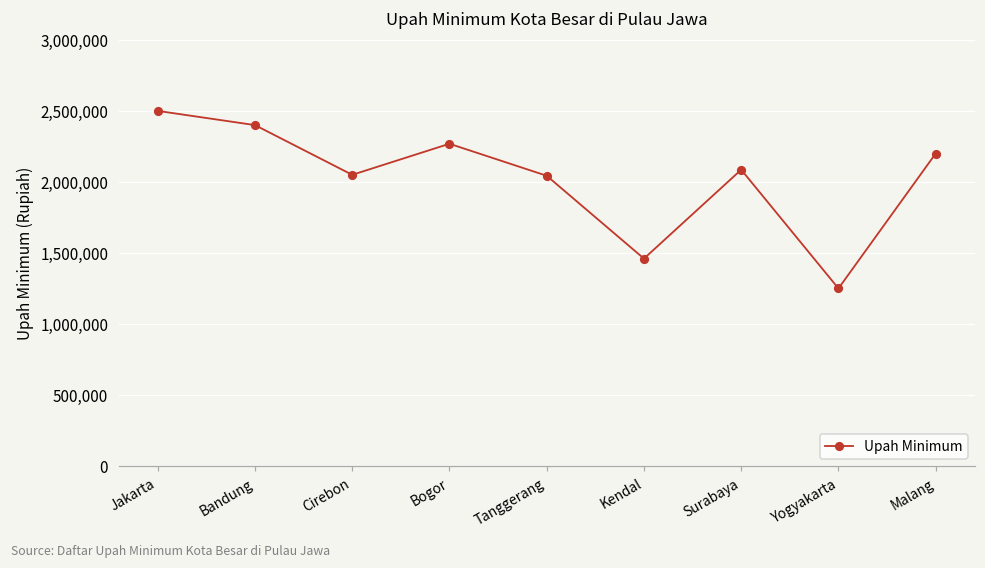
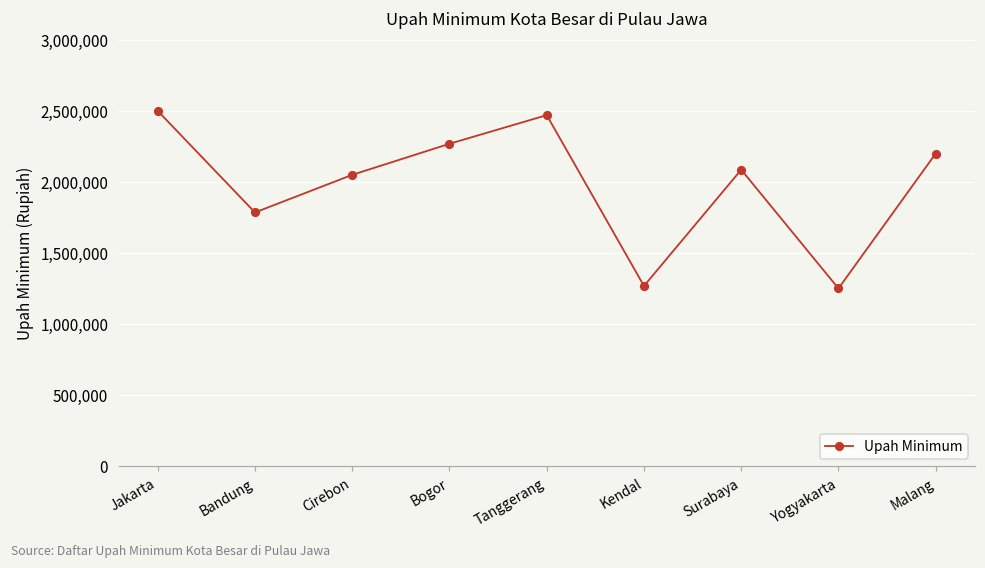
Bandung: 2,400,000 -> 1,790,000
Tanggerang: 2,040,000 -> 2,470,000
Kendal: 1,460,000 -> 1,270,000
